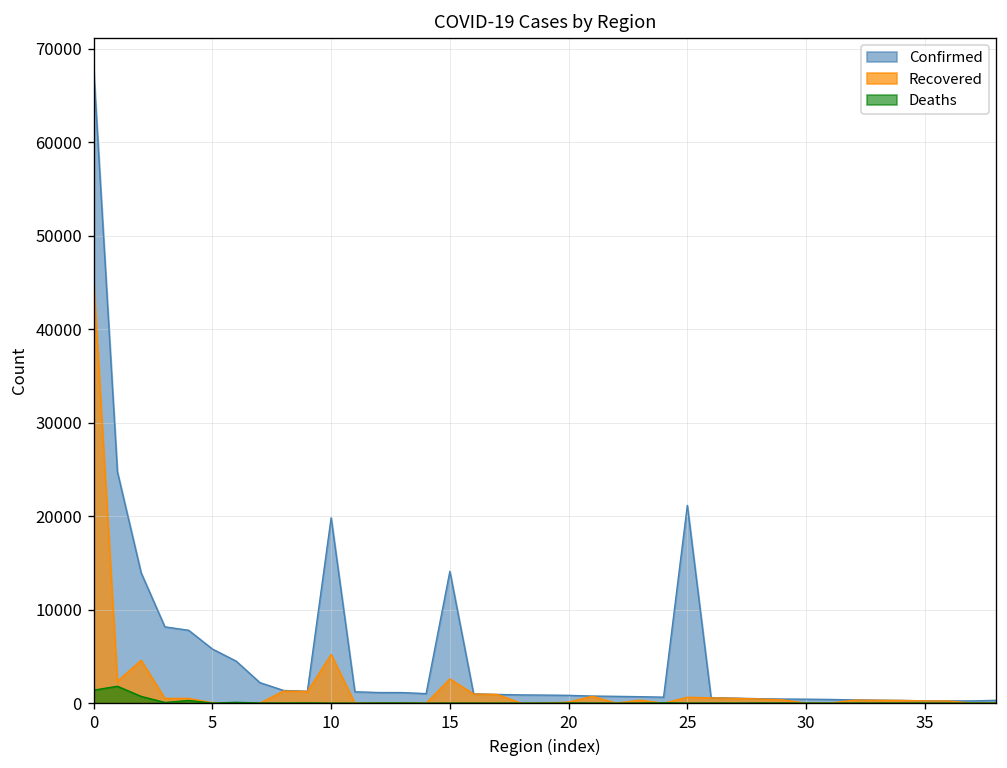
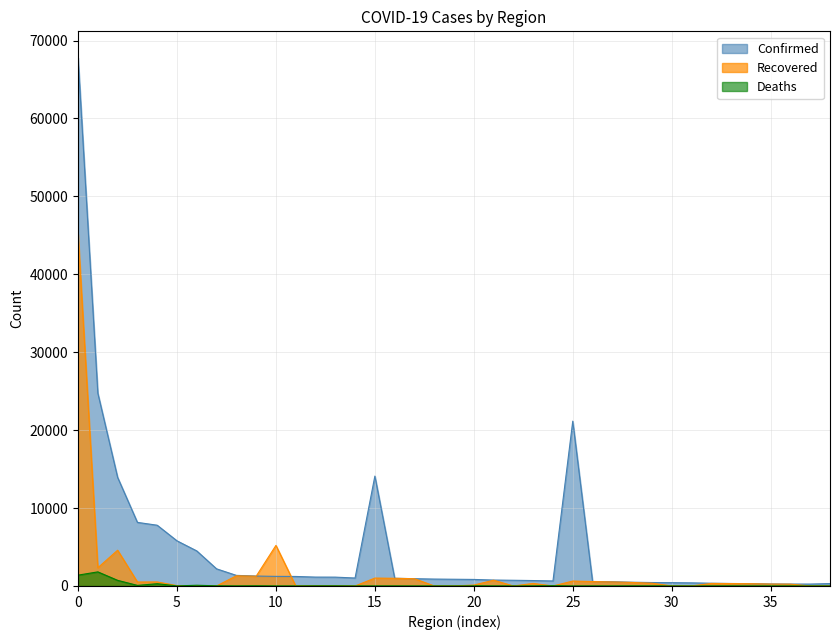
Confirmed, 10: 20000 -> 1000
Recovered, 15: 3000 -> 1000
